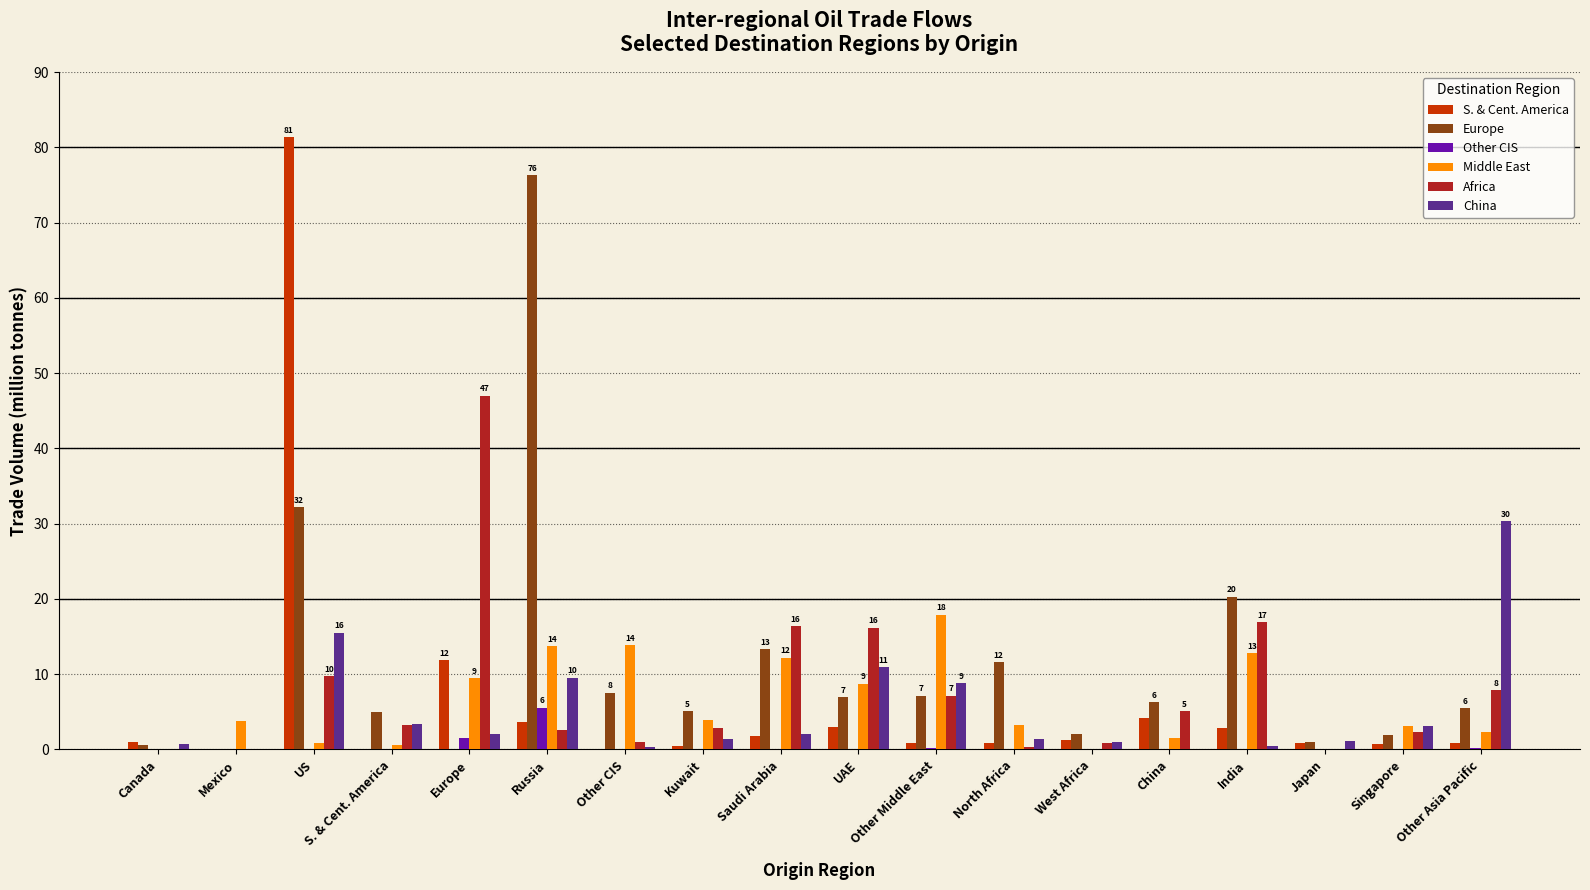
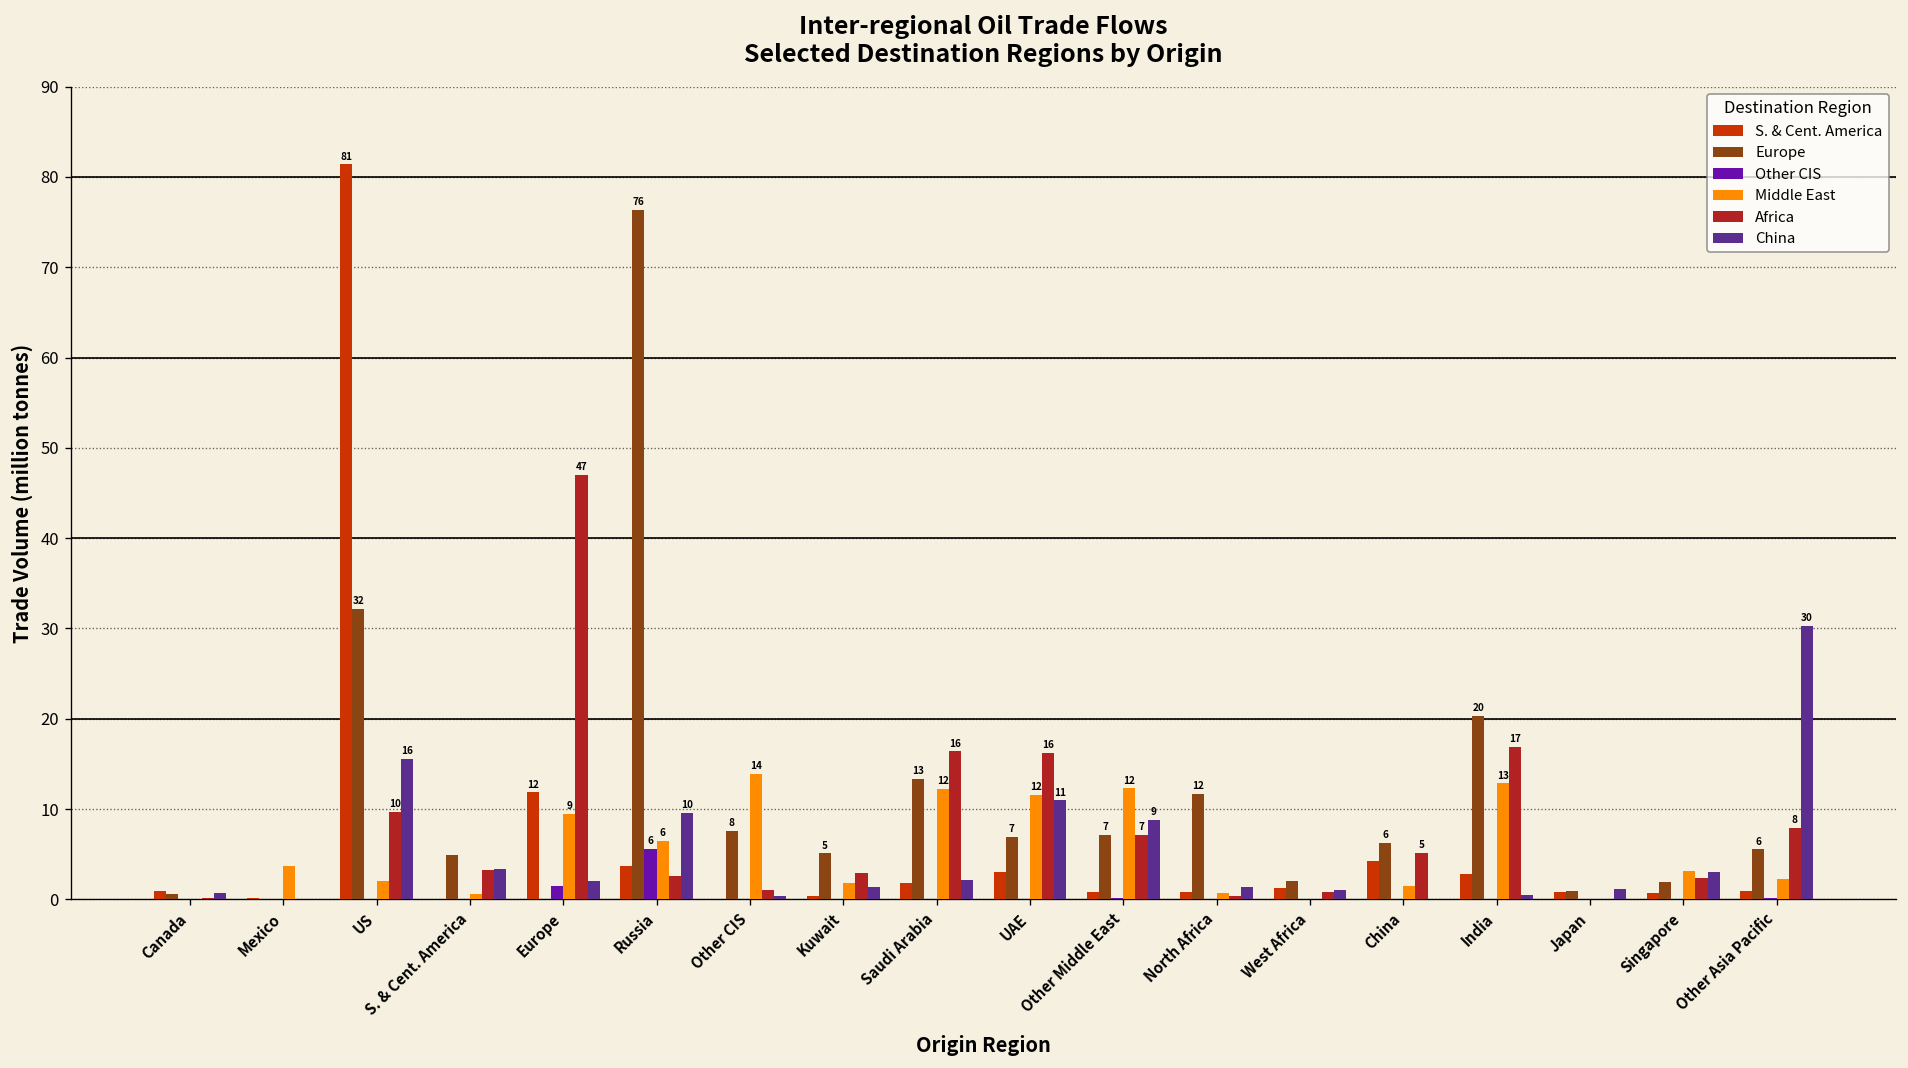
Middle East, US: 1 -> 2
Middle East, Russia: 14 -> 6
Middle East, Kuwait: 4 -> 2
Middle East, UAE: 9 -> 12
Middle East, Other Middle East: 18 -> 12
Middle East, North Africa: 3 -> 1
